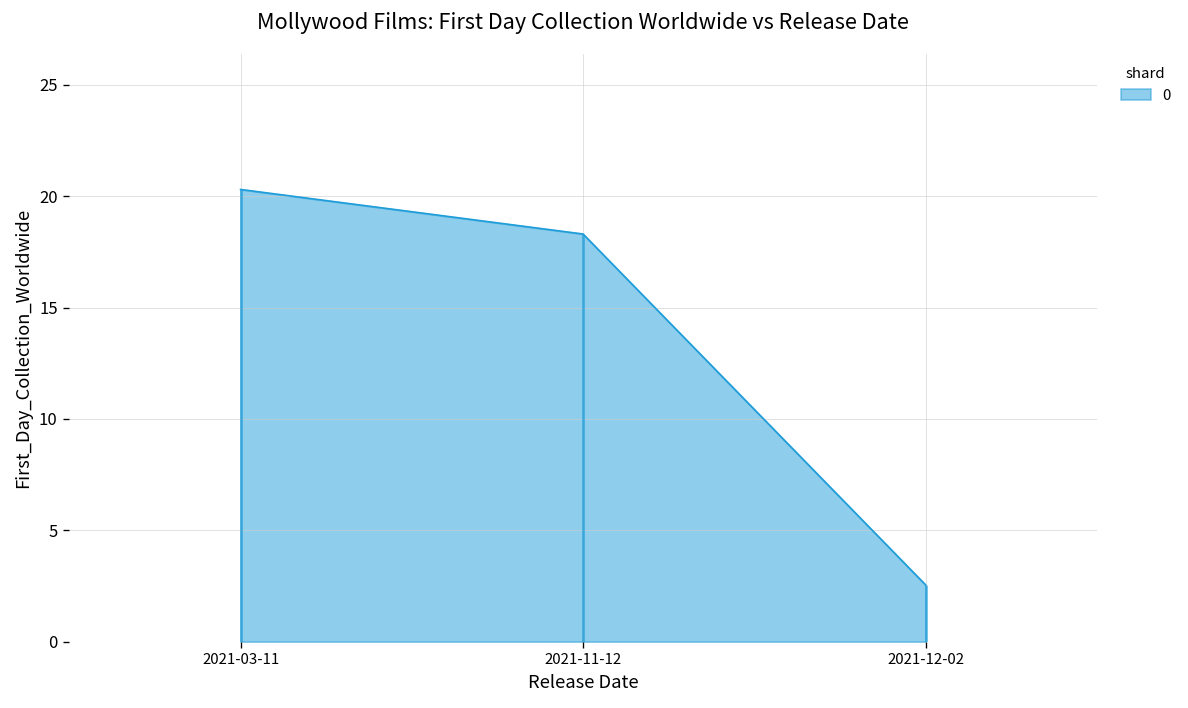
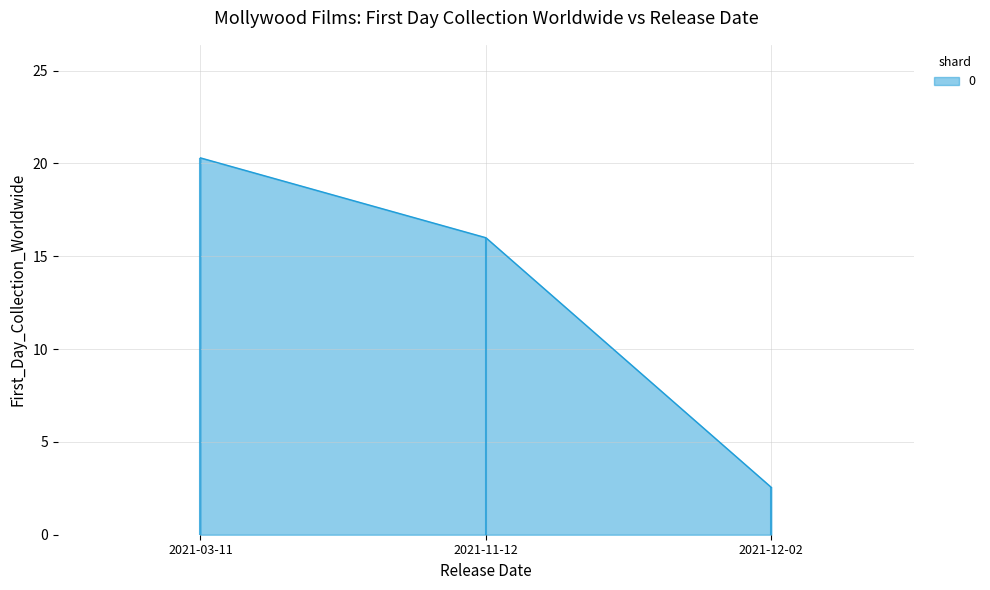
2021-11-12: 18.3 -> 16.0
